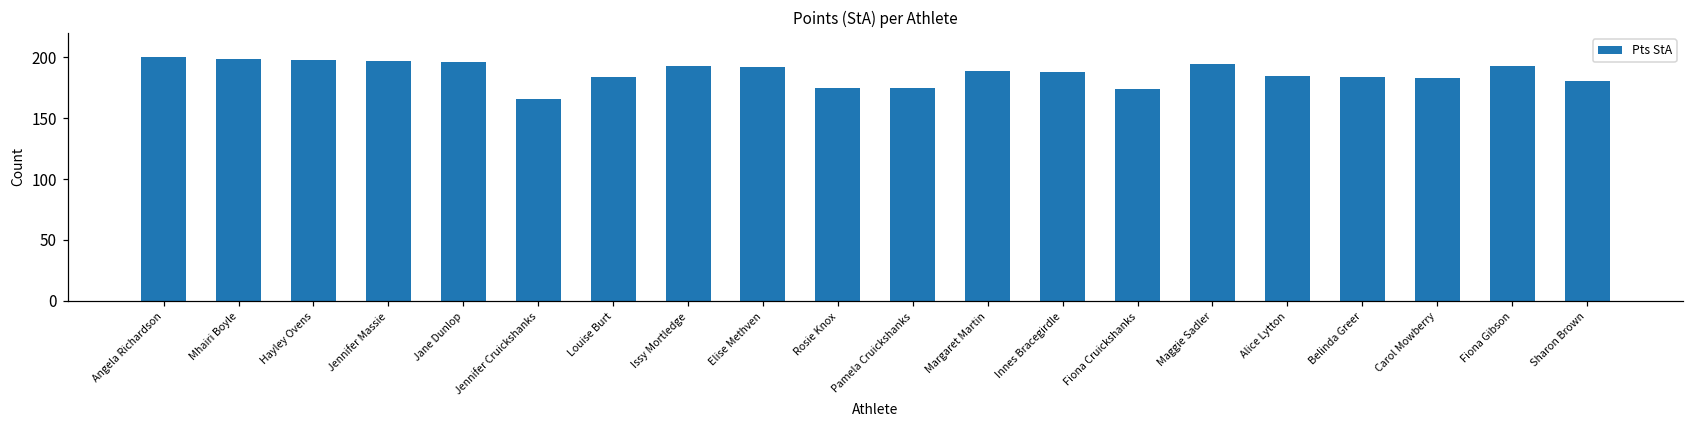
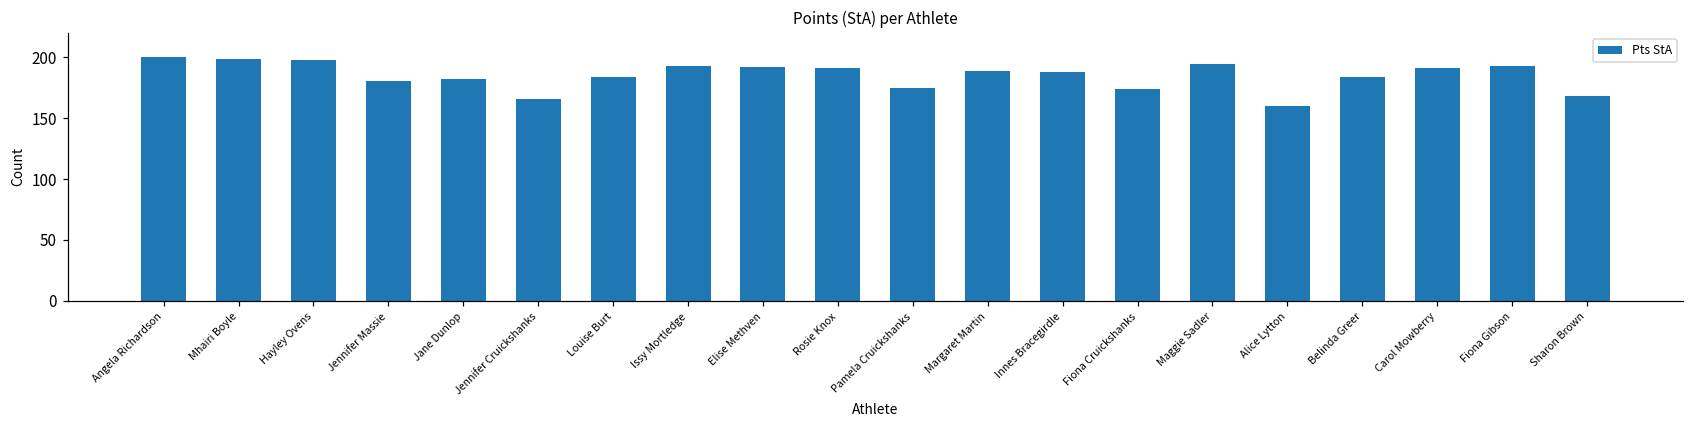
Jennifer Massie: 197 -> 181
Jane Dunlop: 196 -> 182
Rosie Knox: 175 -> 191
Alice Lytton: 185 -> 160
Carol Mowberry: 183 -> 191
Sharon Brown: 181 -> 168
